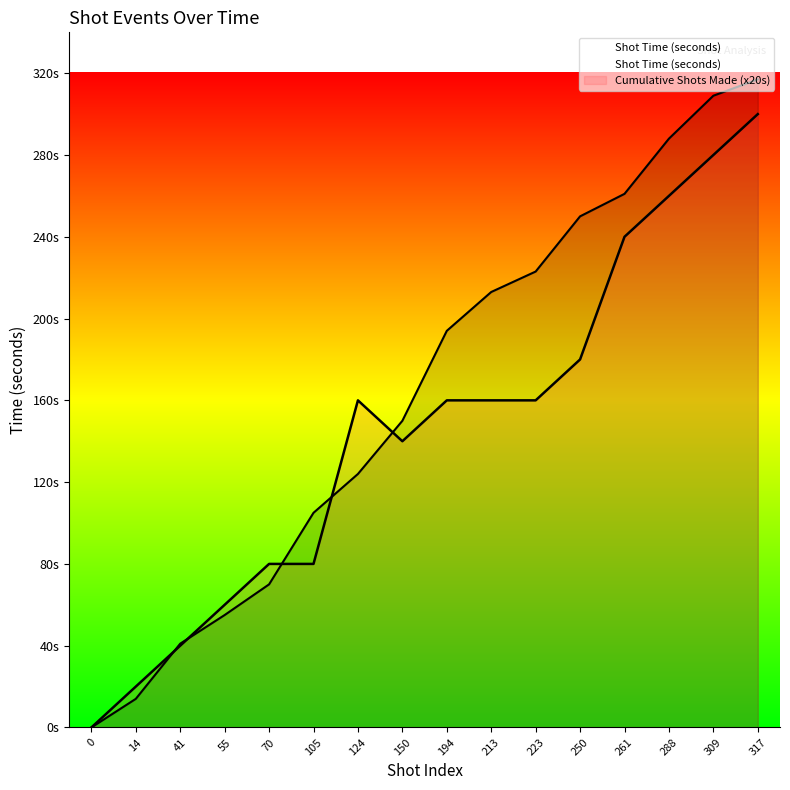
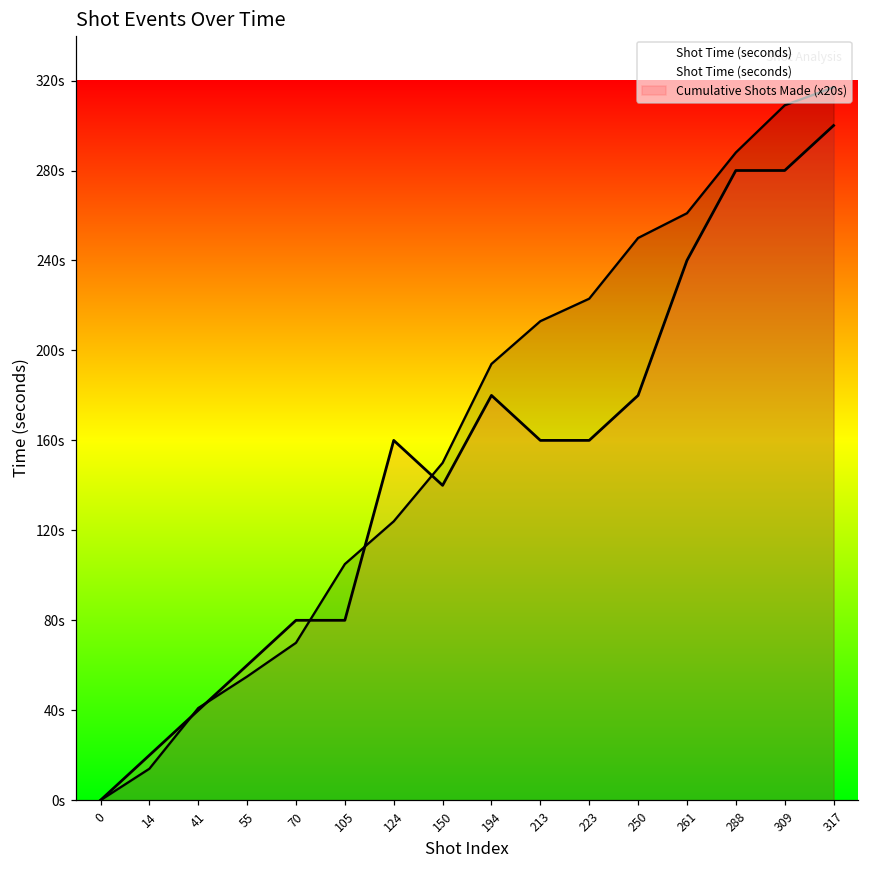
Cumulative Shots Made (x20s), 194: 160s -> 180s
Cumulative Shots Made (x20s), 288: 260s -> 280s
